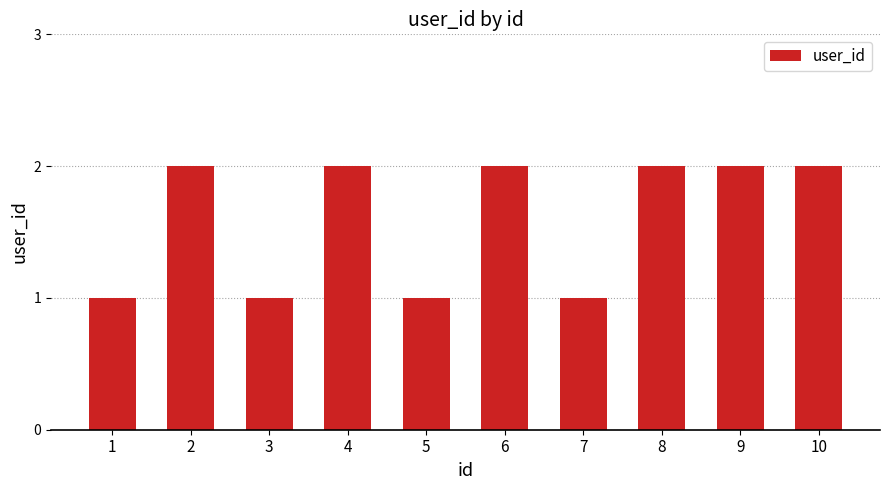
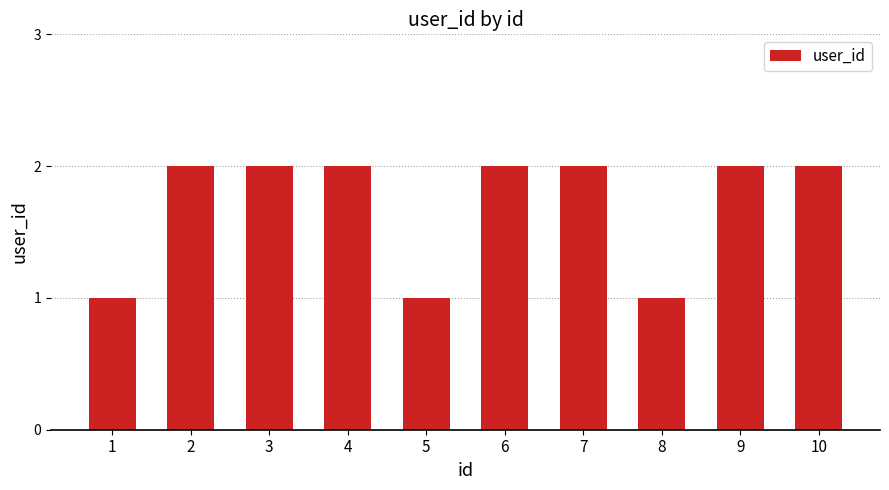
3: 1 -> 2
7: 1 -> 2
8: 2 -> 1
